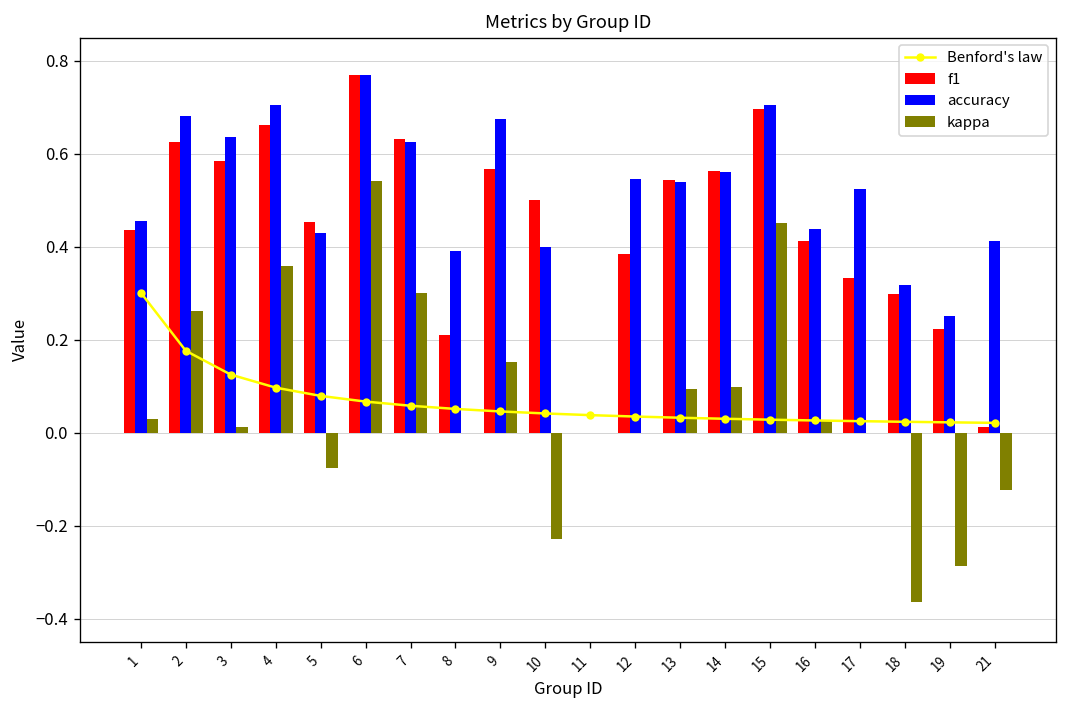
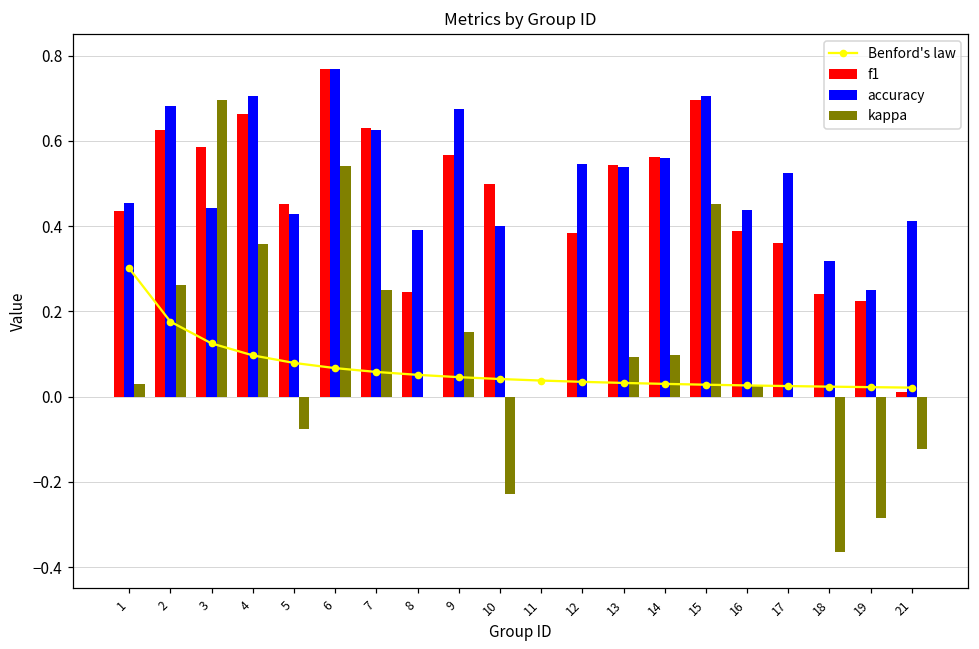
accuracy, 3: 0.64 -> 0.44
kappa, 3: 0.01 -> 0.70
kappa, 7: 0.30 -> 0.25
f1, 8: 0.21 -> 0.25
f1, 16: 0.41 -> 0.39
f1, 17: 0.33 -> 0.36
f1, 18: 0.30 -> 0.24
